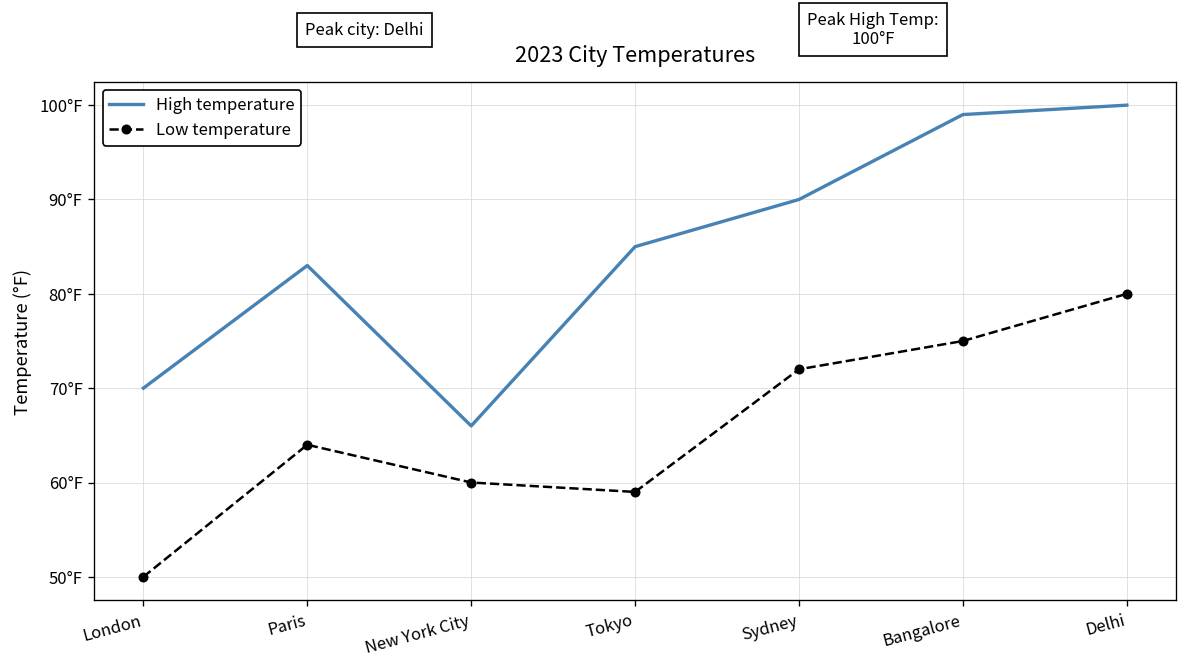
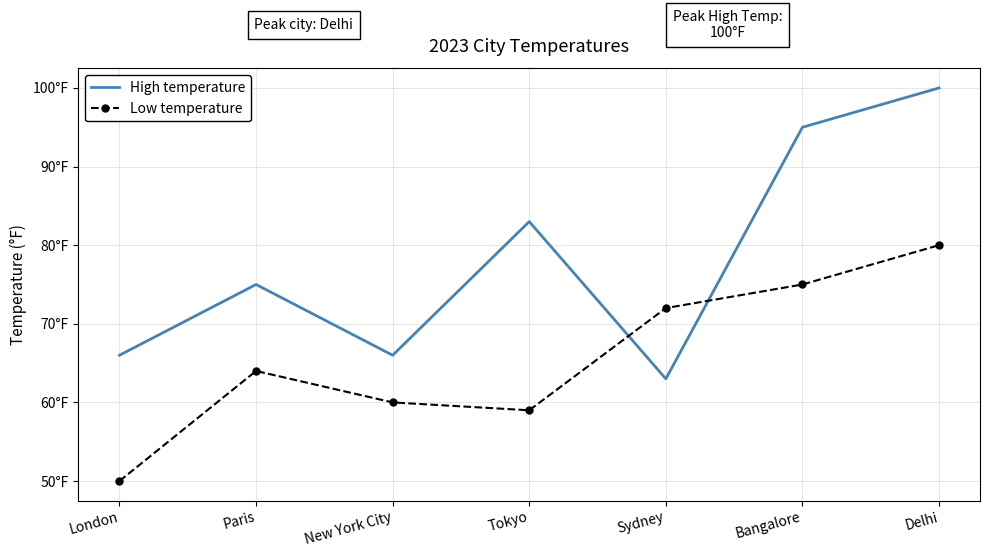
High temperature, London: 70°F -> 66°F
High temperature, Paris: 83°F -> 75°F
High temperature, Tokyo: 85°F -> 83°F
High temperature, Sydney: 90°F -> 63°F
High temperature, Bangalore: 99°F -> 95°F
